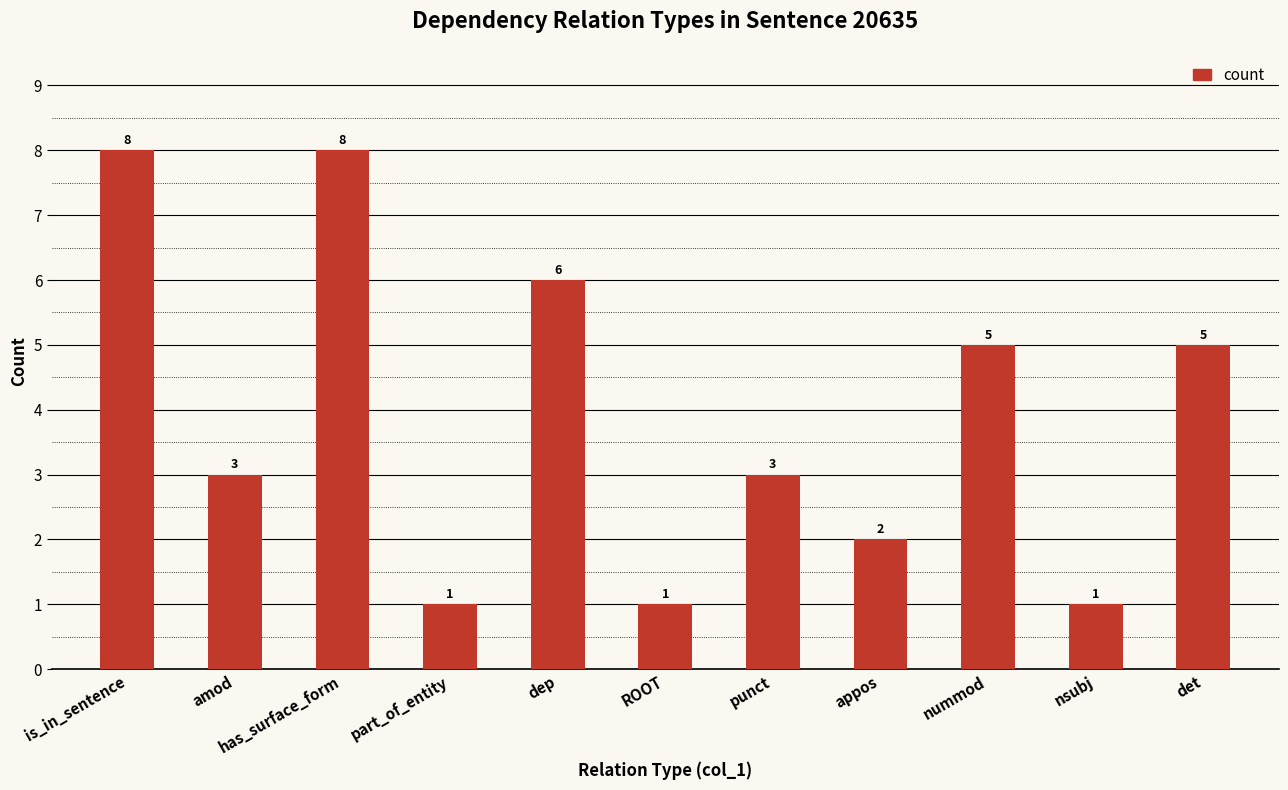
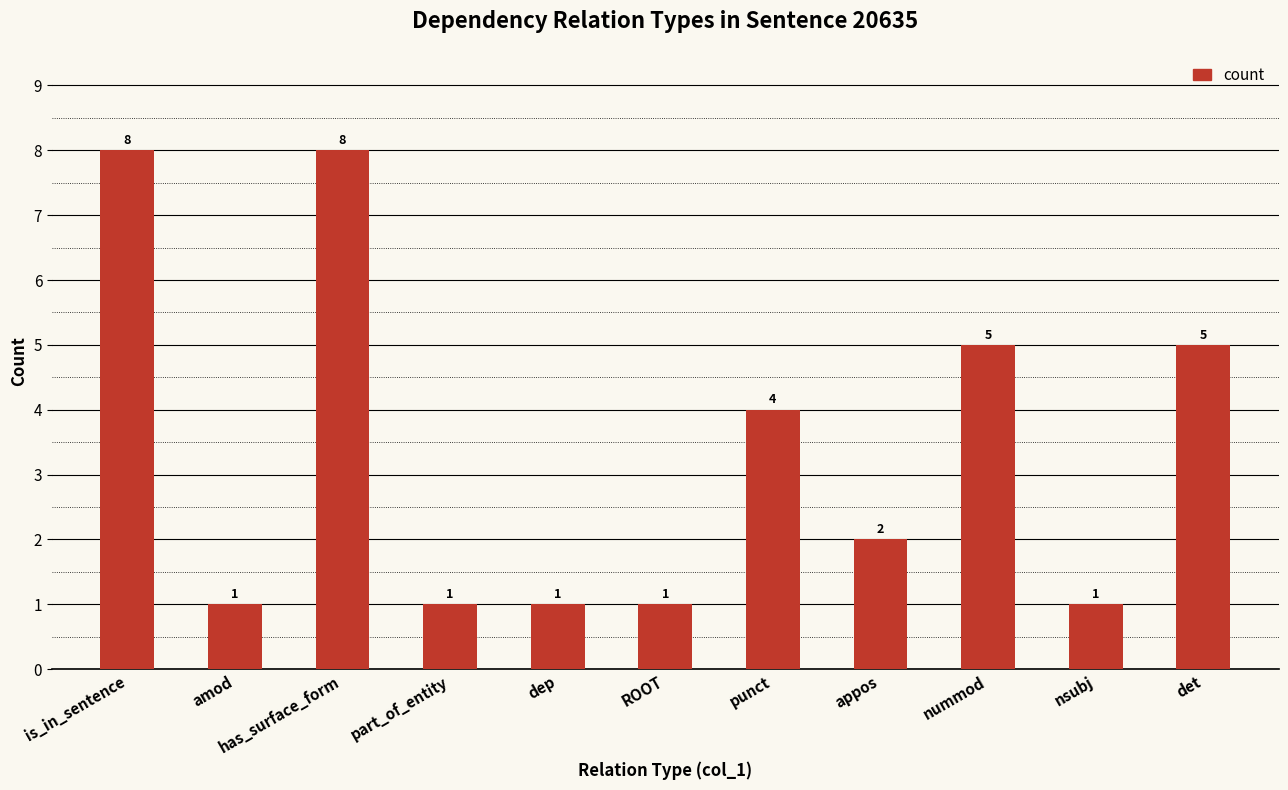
amod: 3 -> 1
dep: 6 -> 1
punct: 3 -> 4
